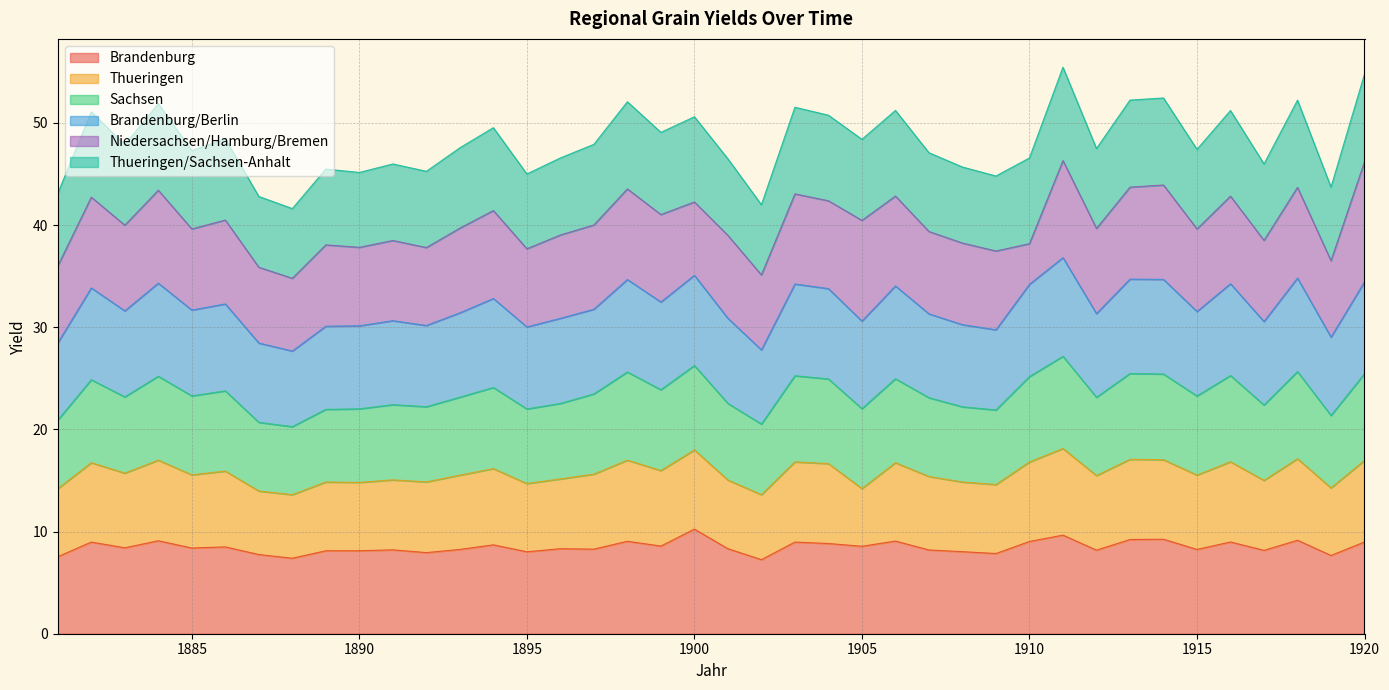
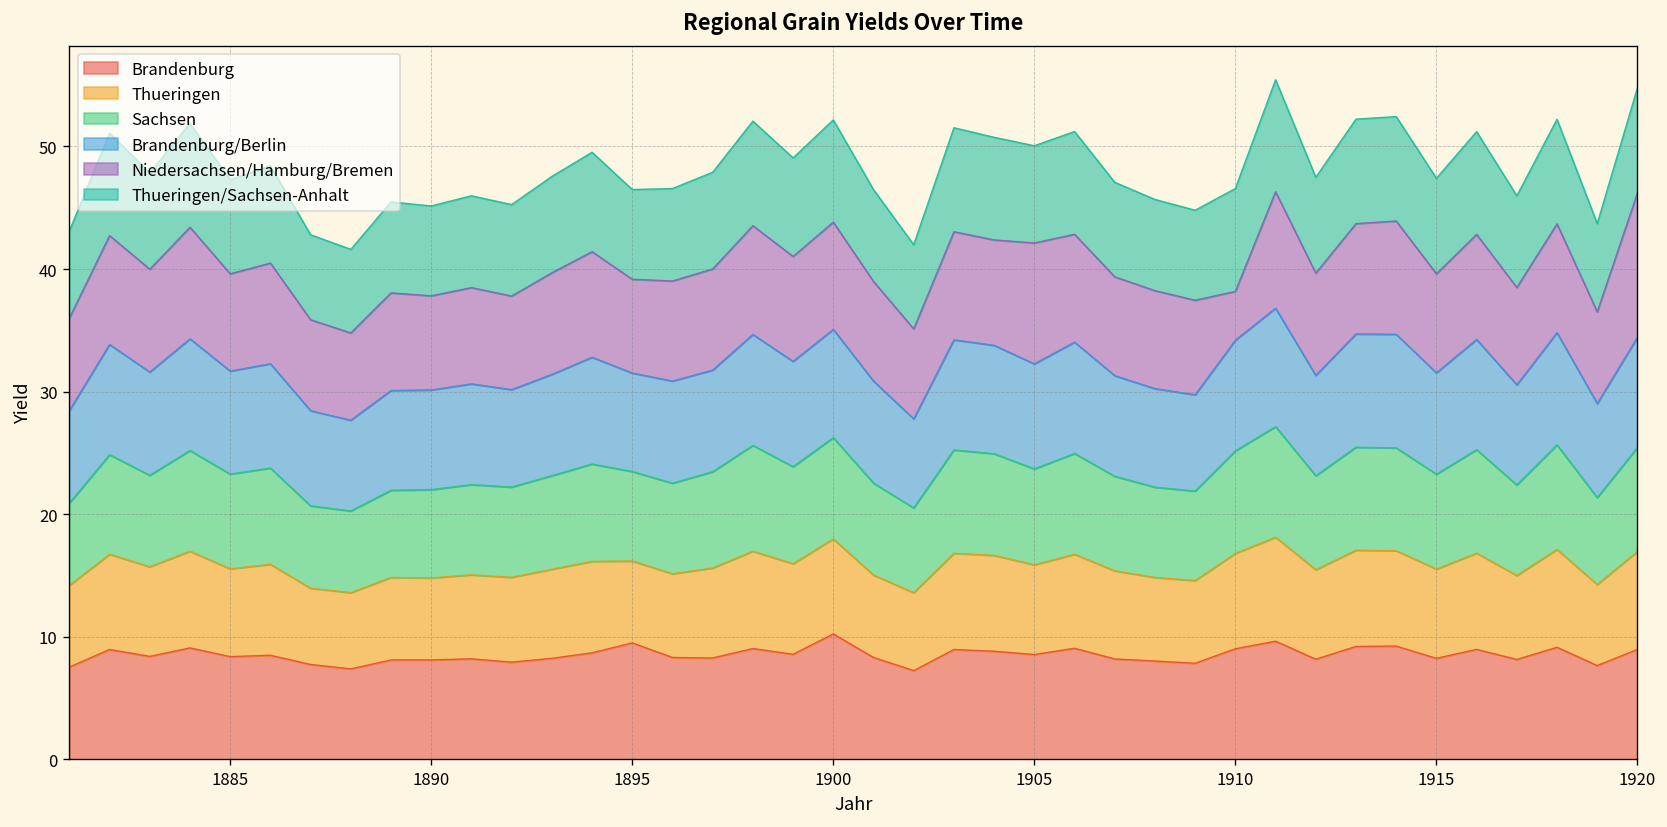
Brandenburg, 1895: 8.0 -> 9.5
Niedersachsen/Hamburg/Bremen, 1900: 7.2 -> 8.8
Thueringen, 1905: 5.7 -> 7.3
